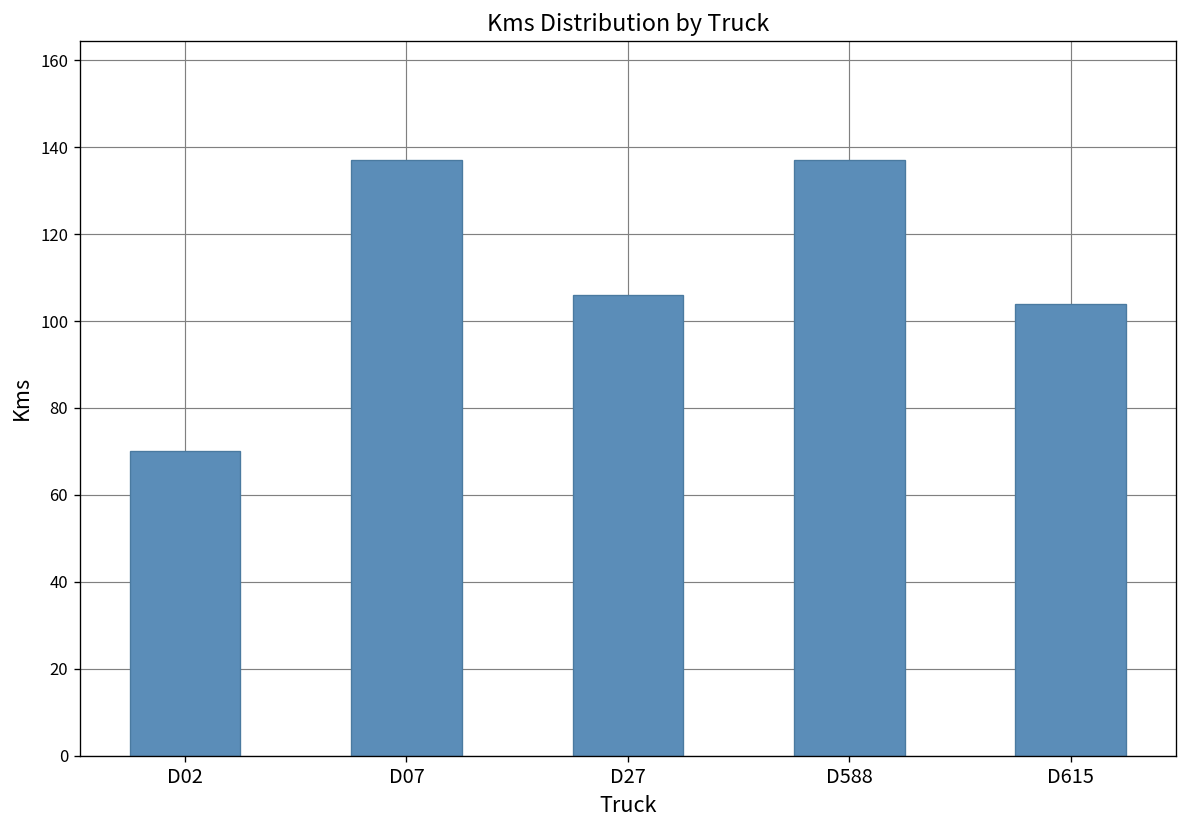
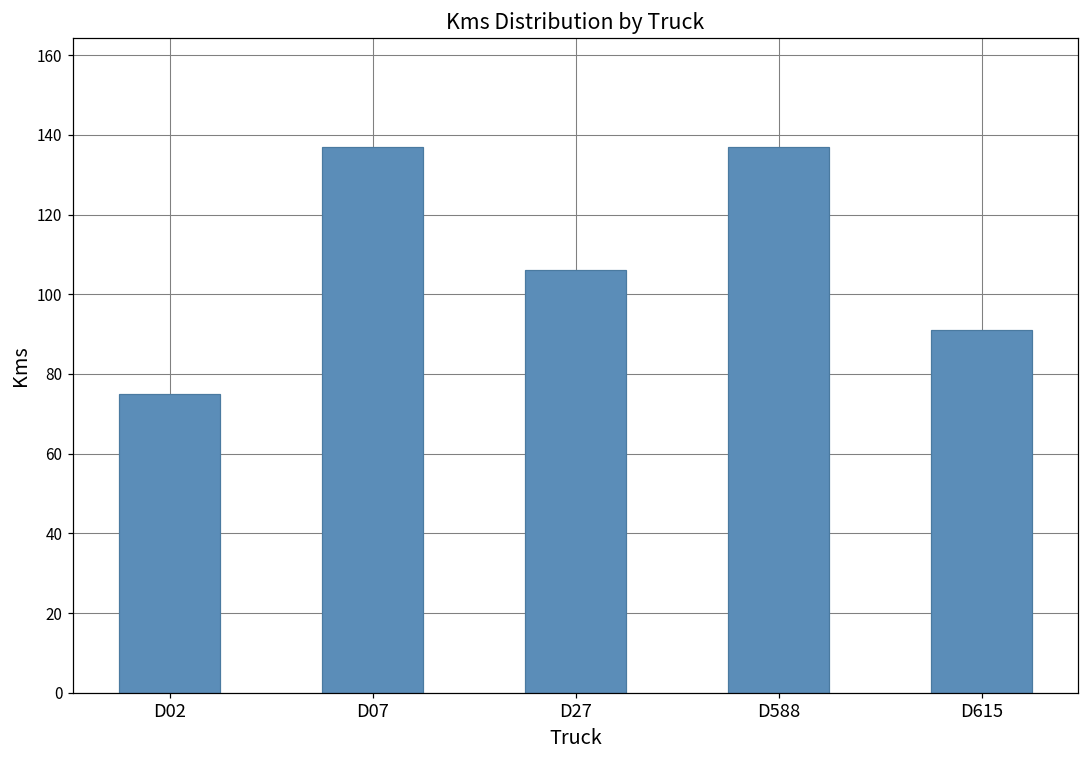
D02: 70 -> 75
D615: 104 -> 91
